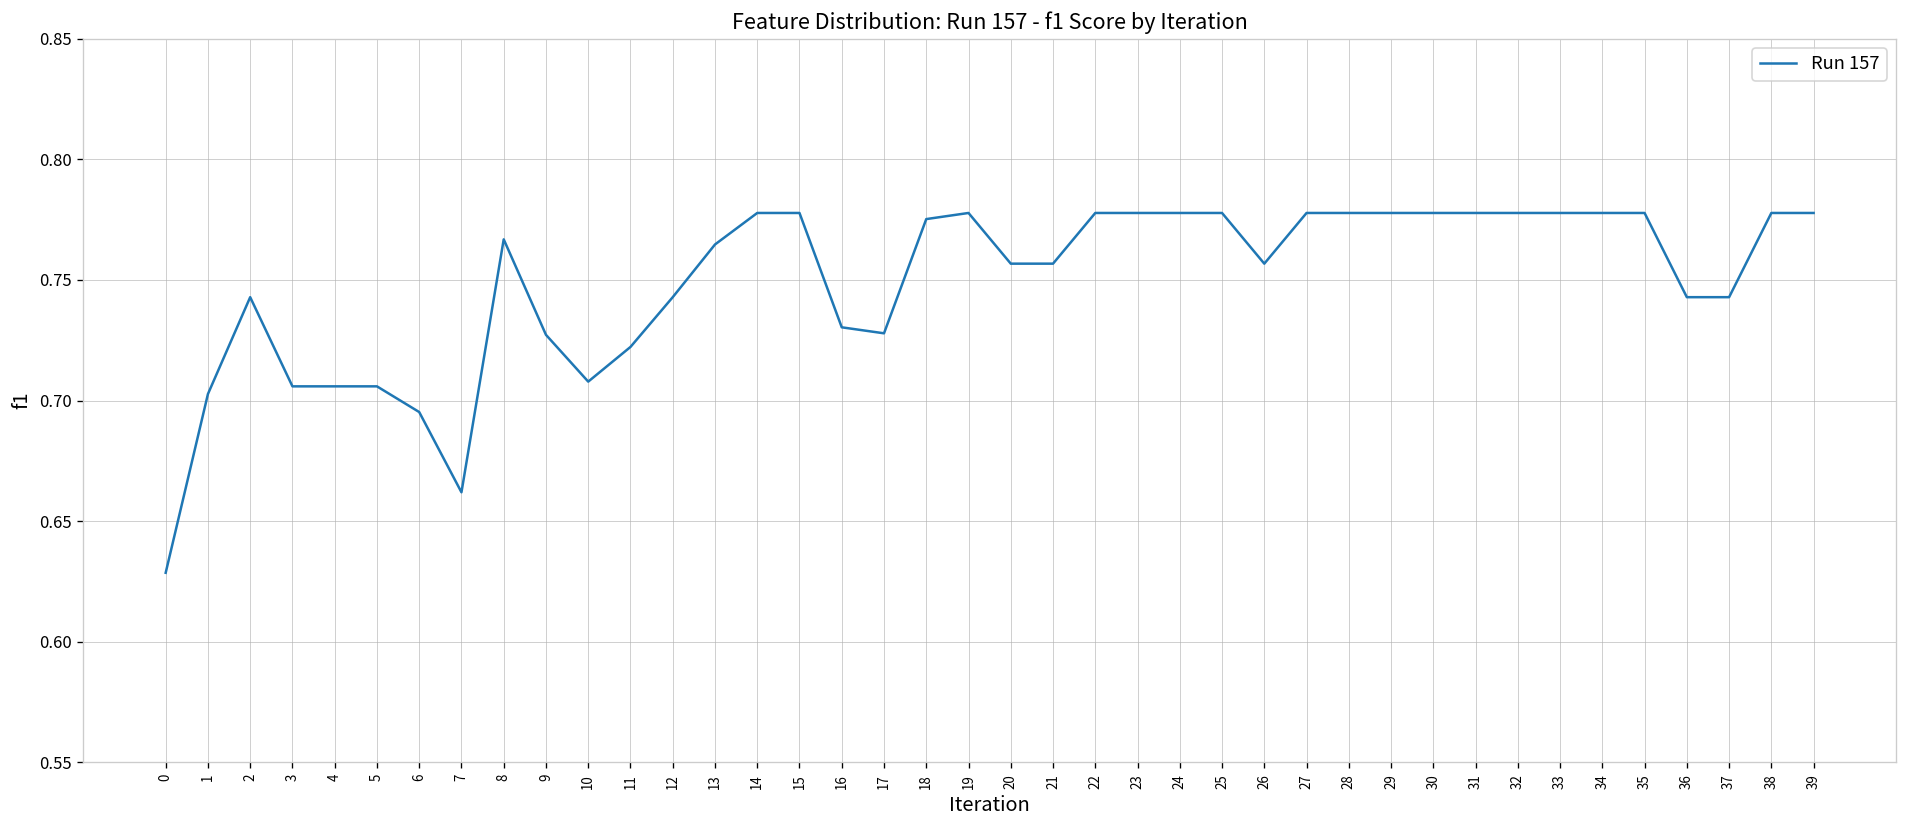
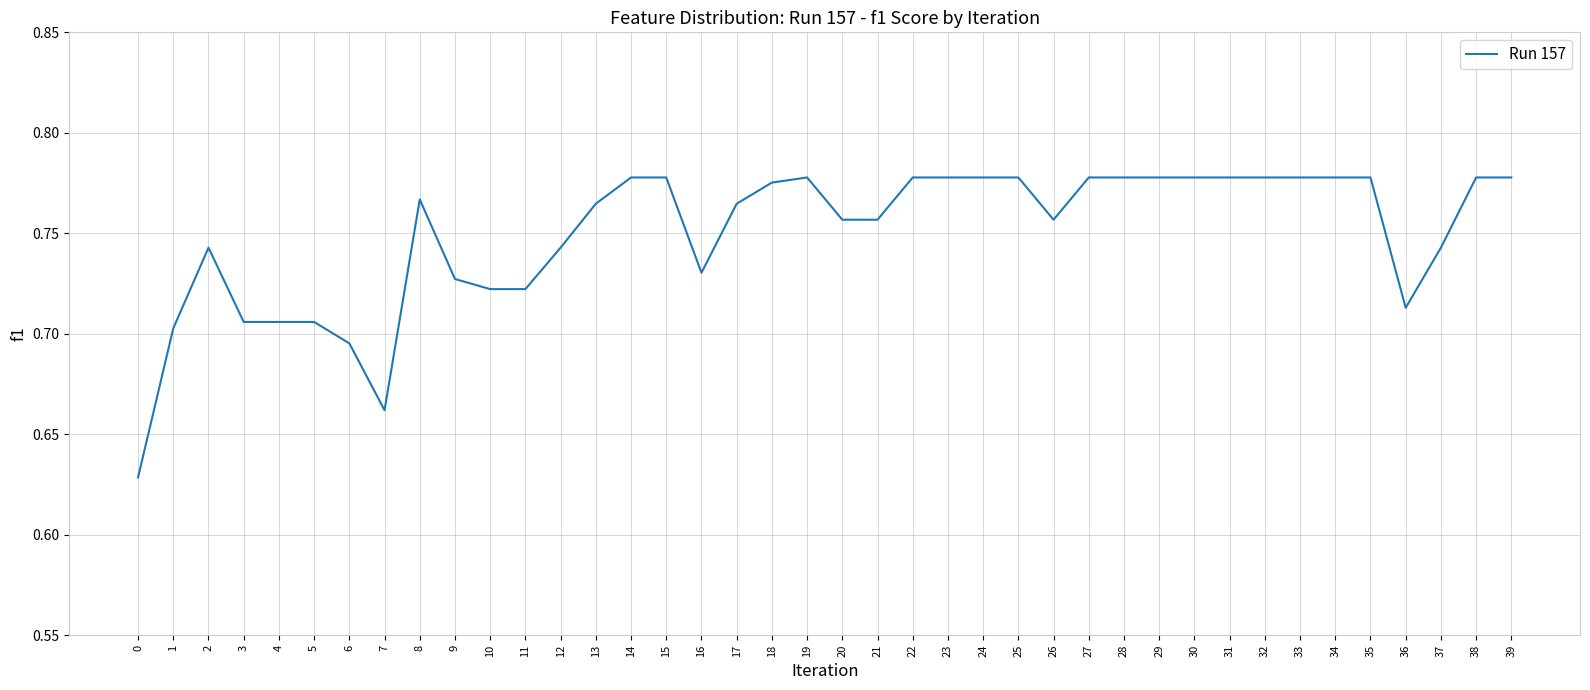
10: 0.708 -> 0.722
17: 0.728 -> 0.765
36: 0.743 -> 0.713
